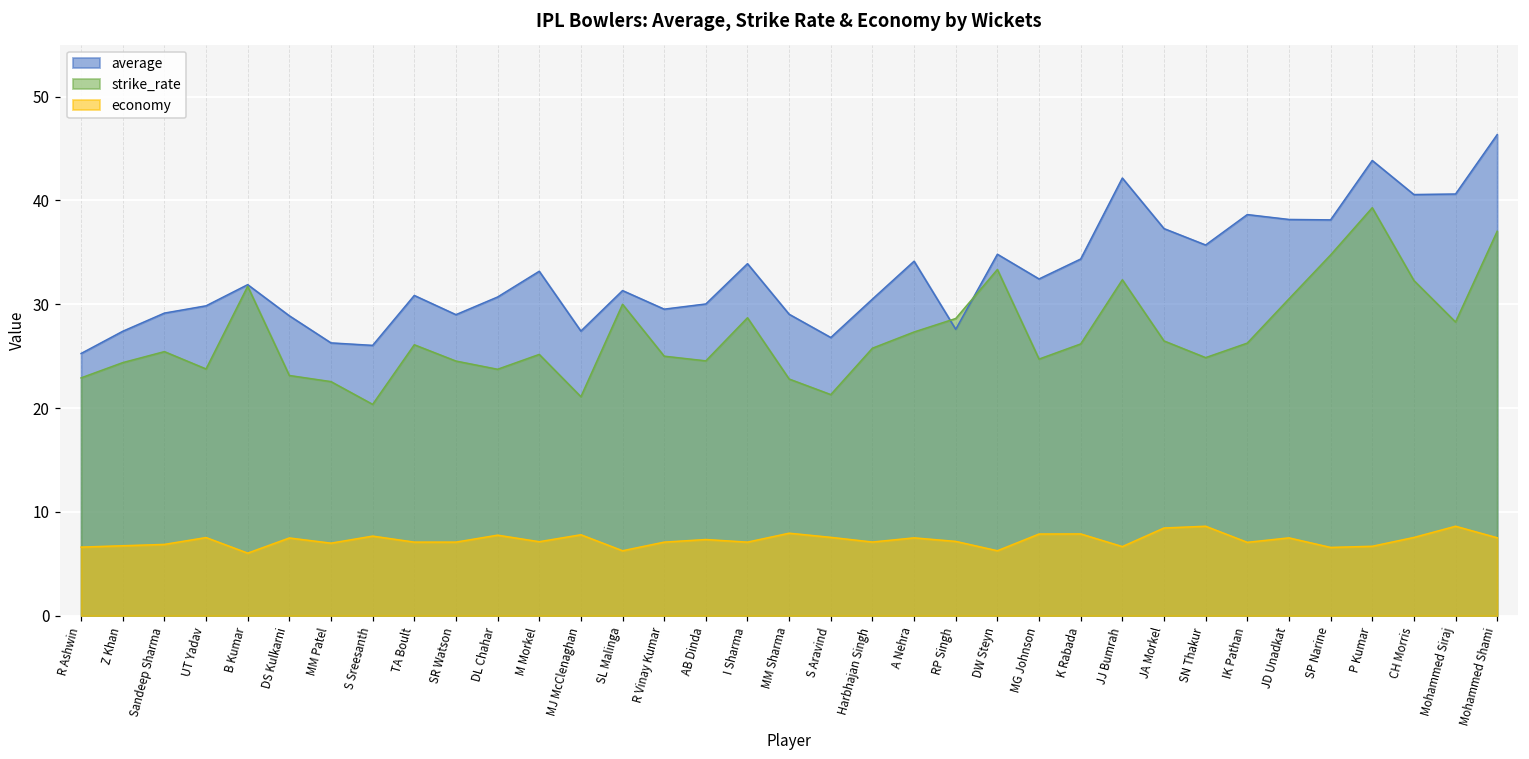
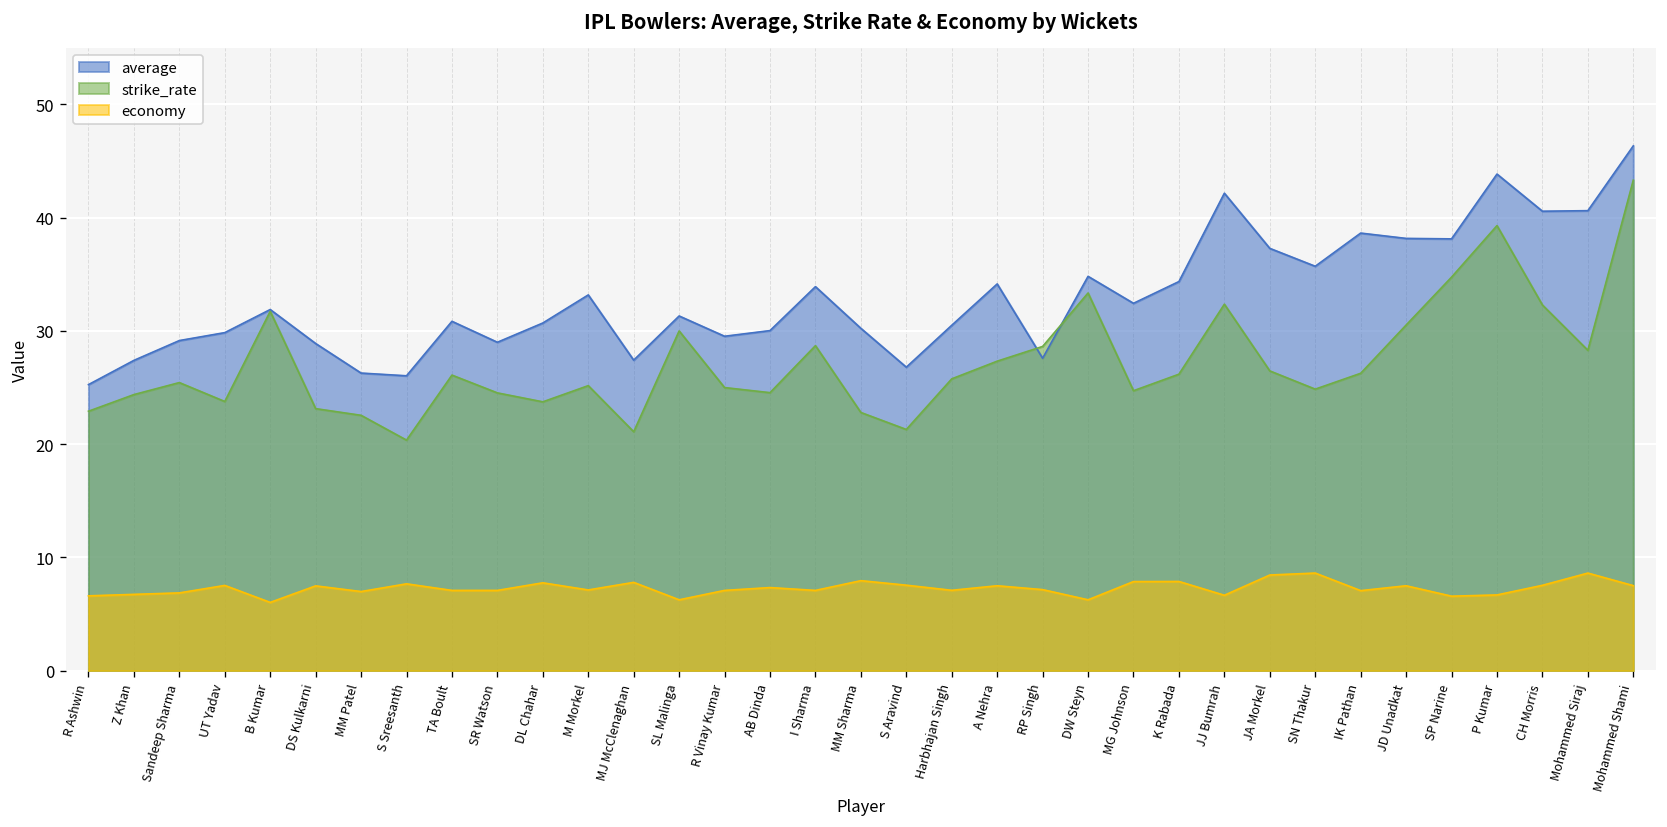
average, MM Sharma: 29 -> 30
strike_rate, Mohammed Shami: 37 -> 43
